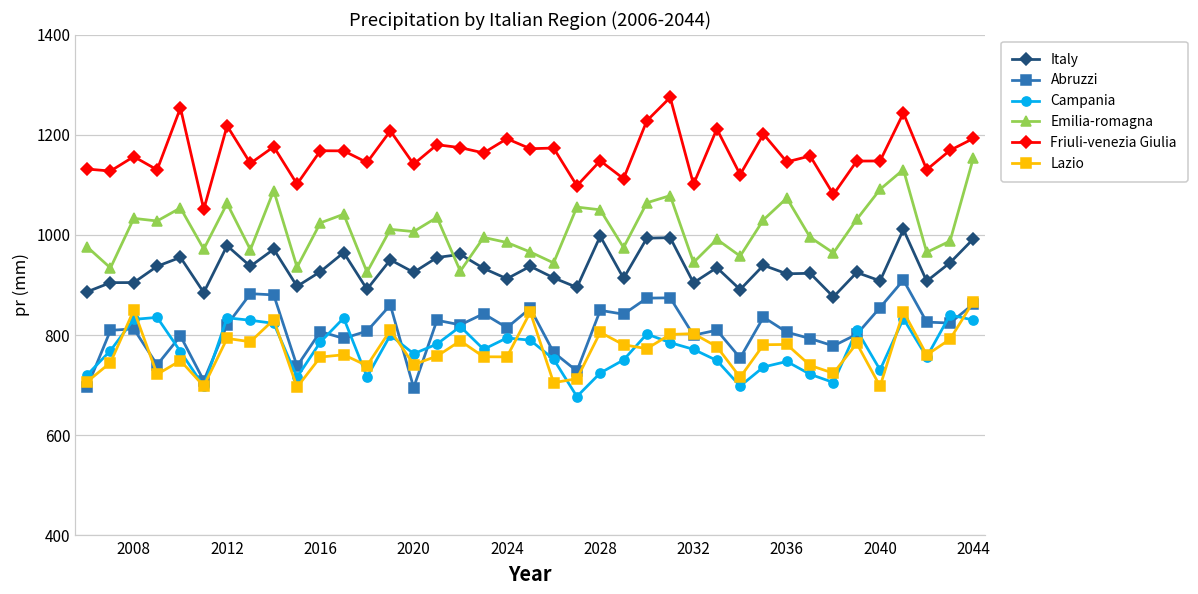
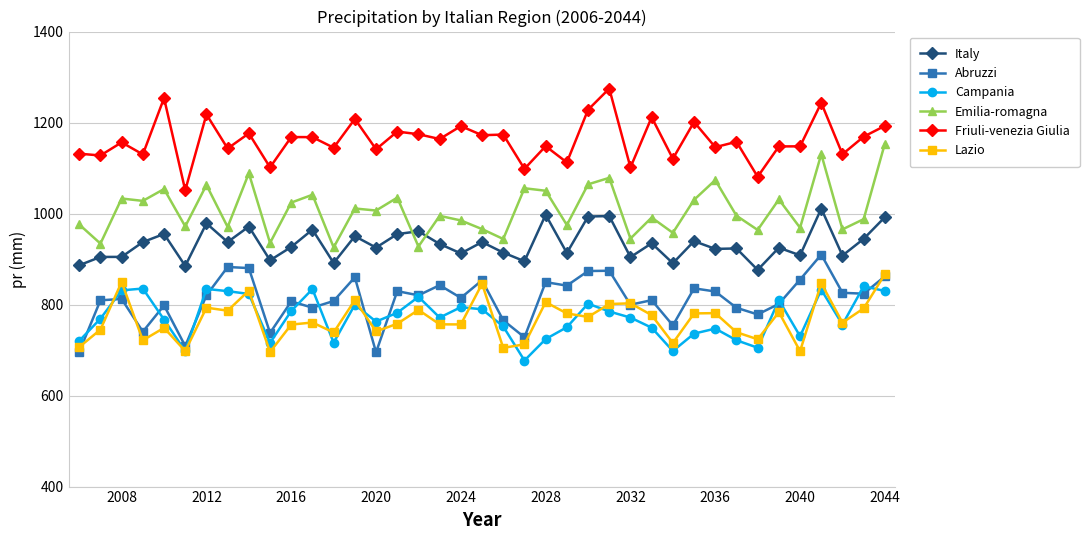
Abruzzi, 2036: 810 -> 830
Emilia-romagna, 2040: 1090 -> 970
